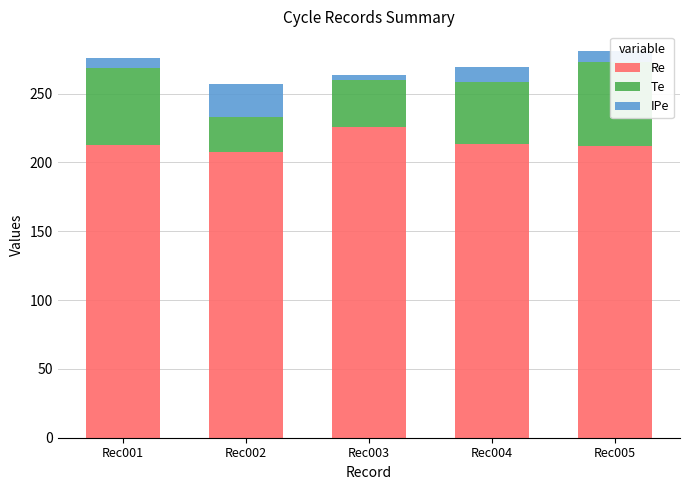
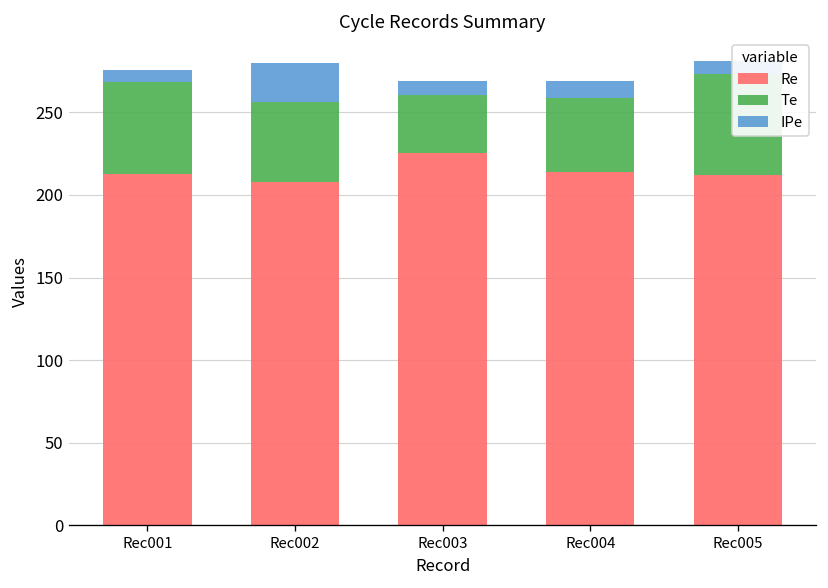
Te, Rec002: 26 -> 49
IPe, Rec003: 3 -> 9
